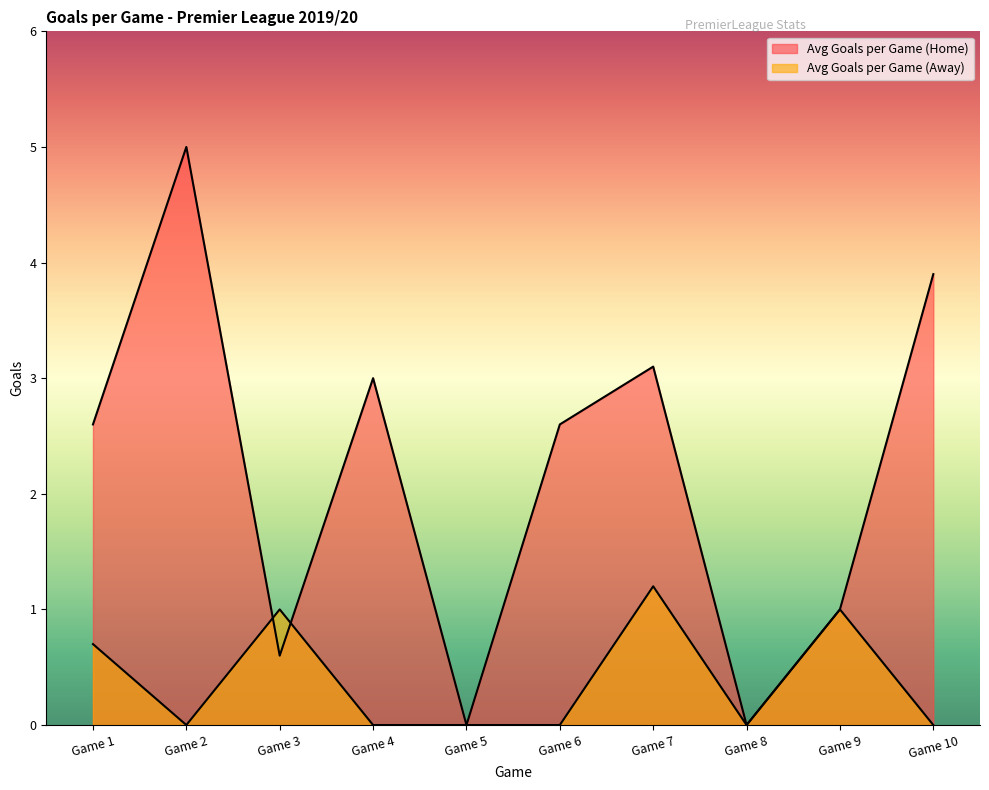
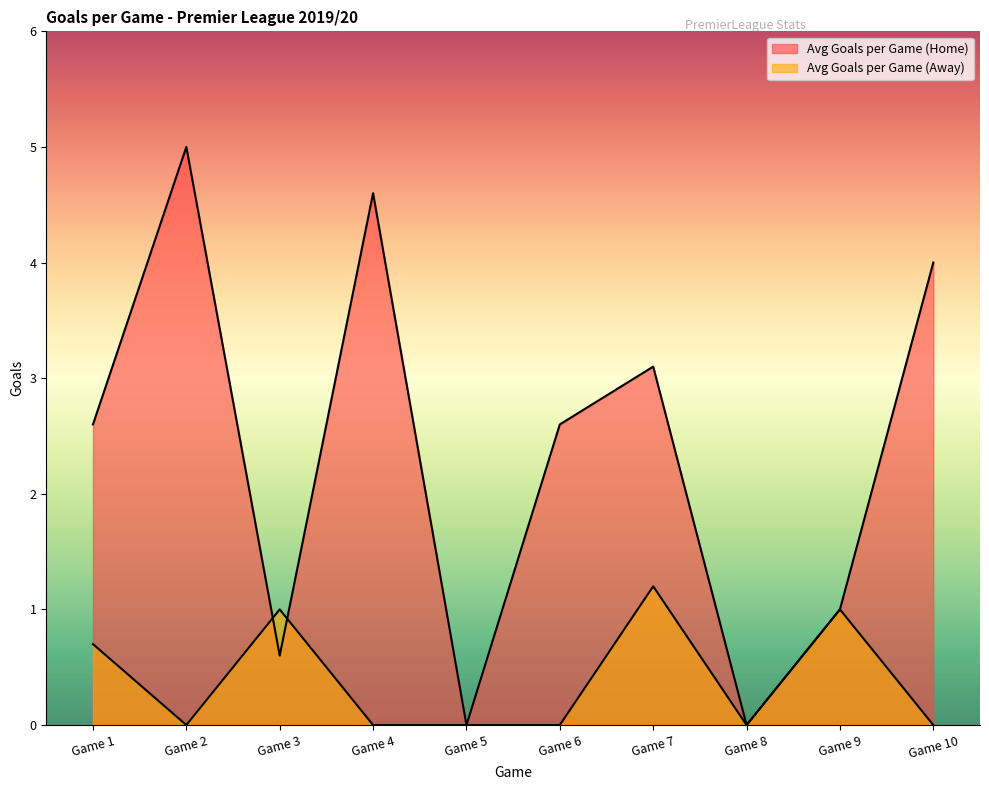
Avg Goals per Game (Home), Game 4: 3.0 -> 4.6
Avg Goals per Game (Home), Game 10: 3.9 -> 4.0
